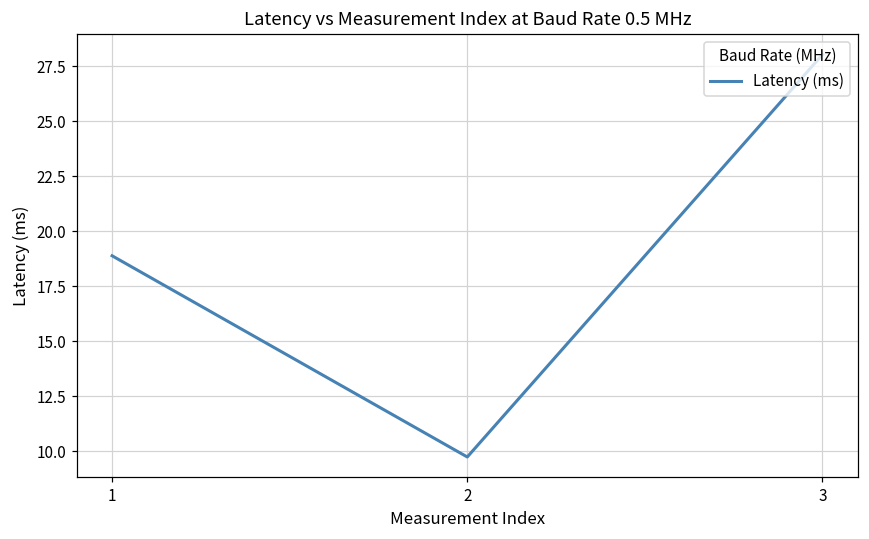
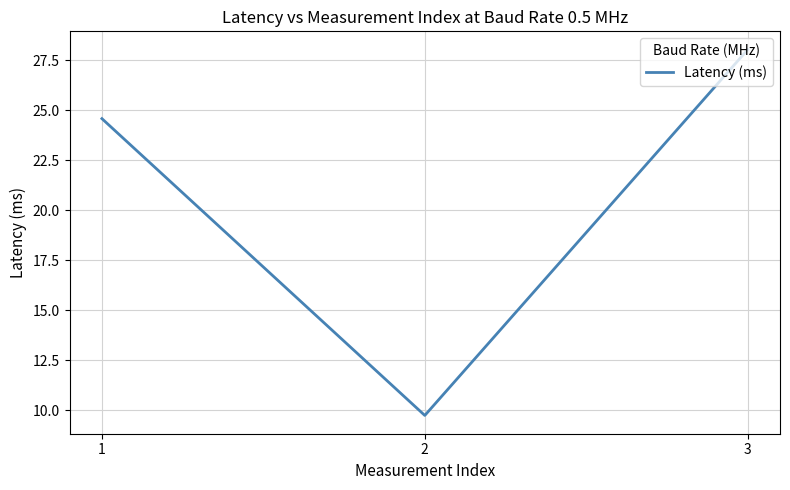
1: 18.9 -> 24.6
